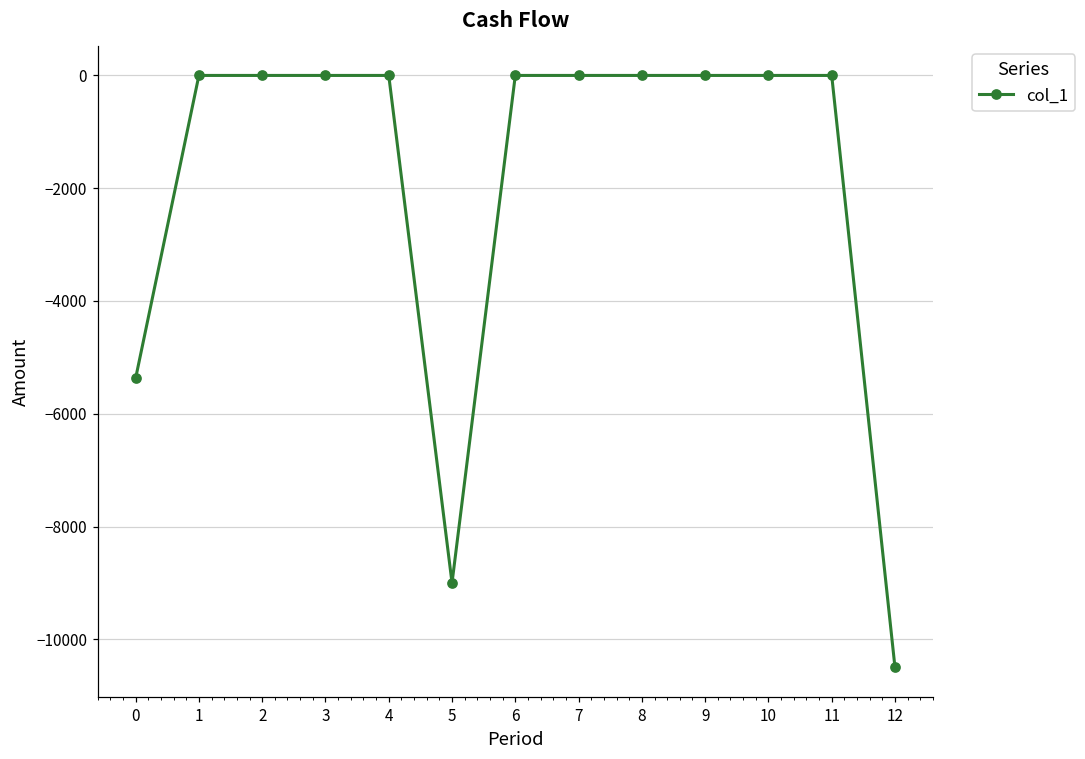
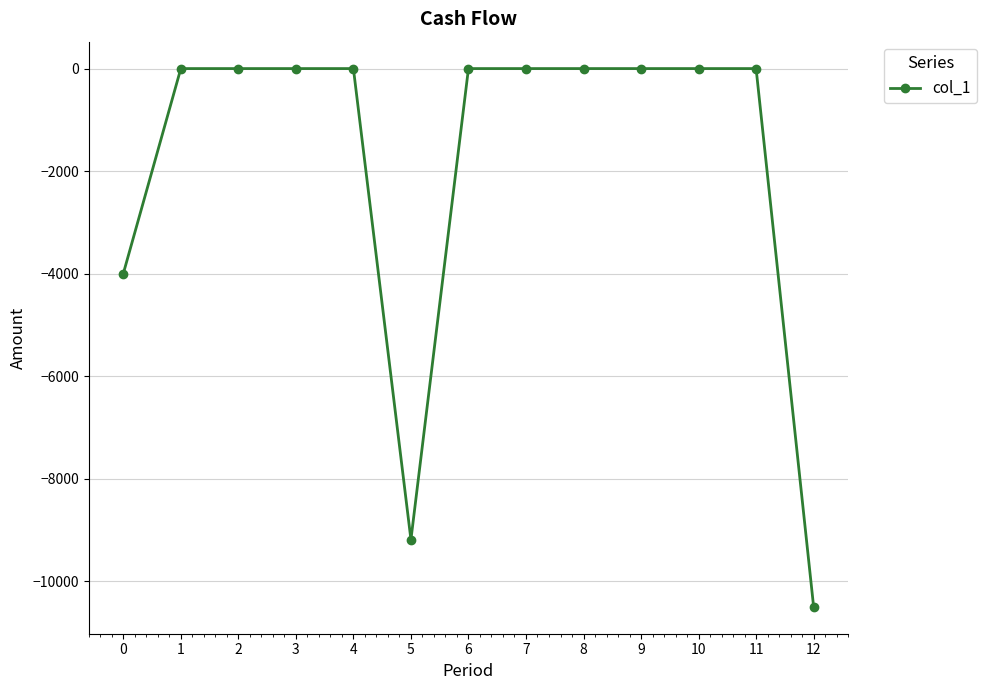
0: -5400 -> -4000
5: -9000 -> -9200
